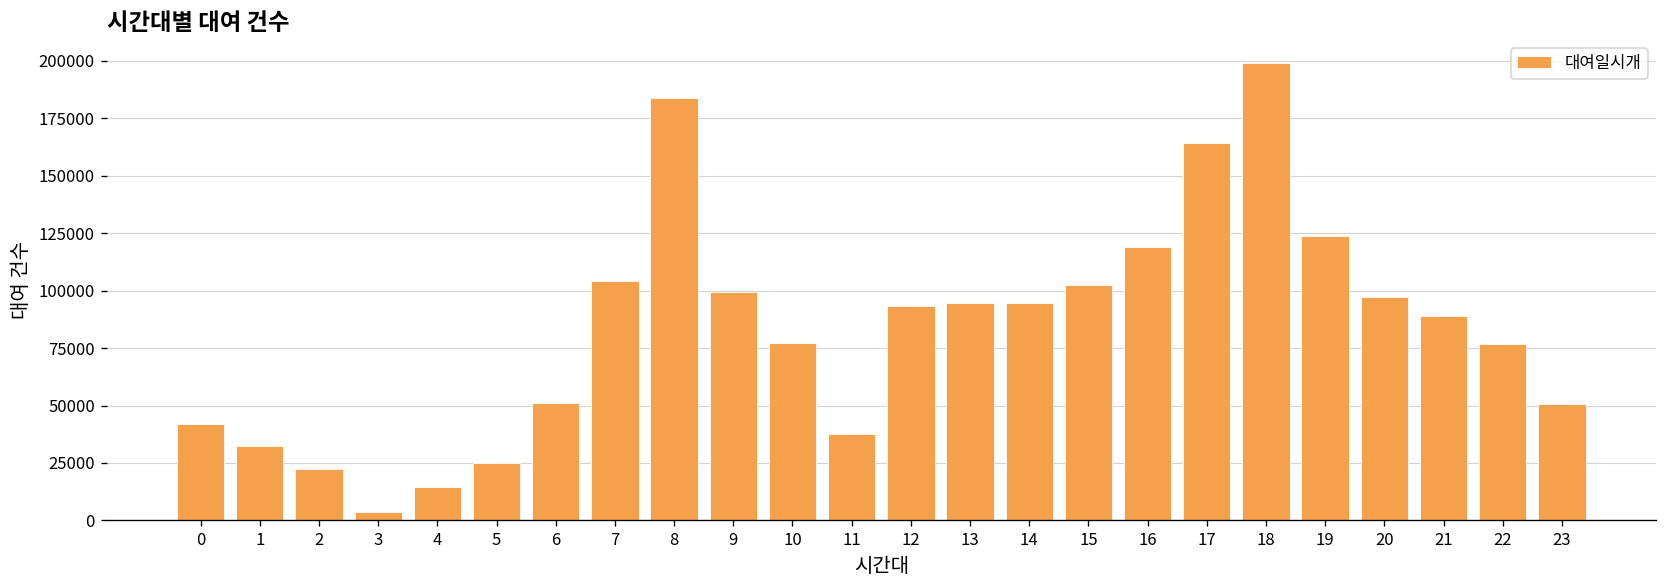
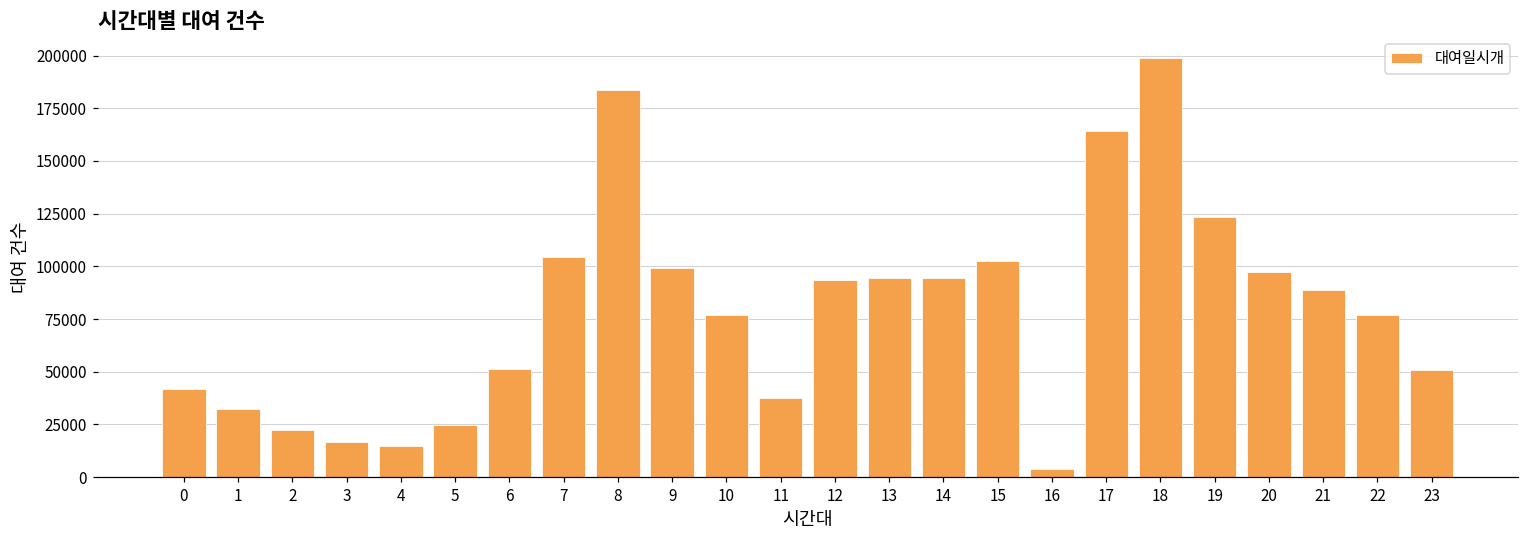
3: 4000 -> 17000
16: 119000 -> 4000
